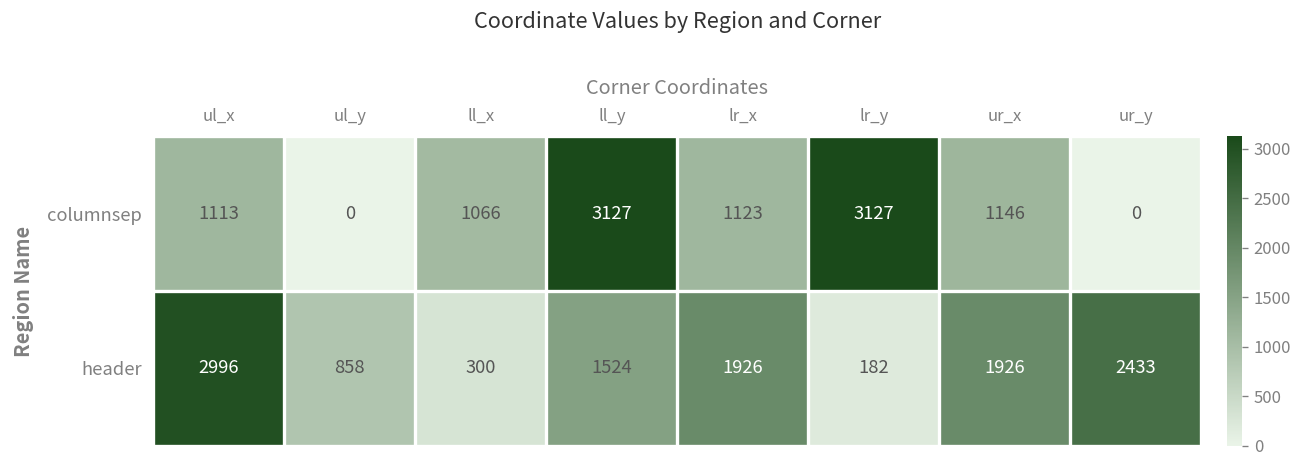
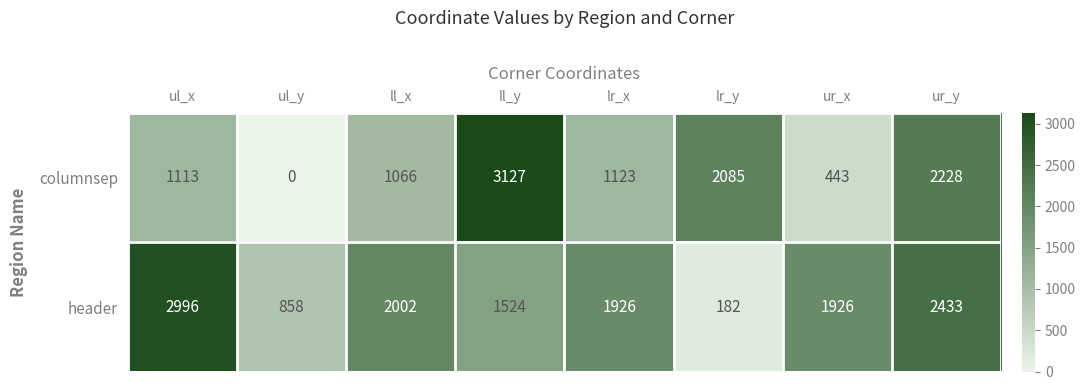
columnsep, lr_y: 3127 -> 2085
columnsep, ur_x: 1146 -> 443
columnsep, ur_y: 0 -> 2228
header, ll_x: 300 -> 2002
